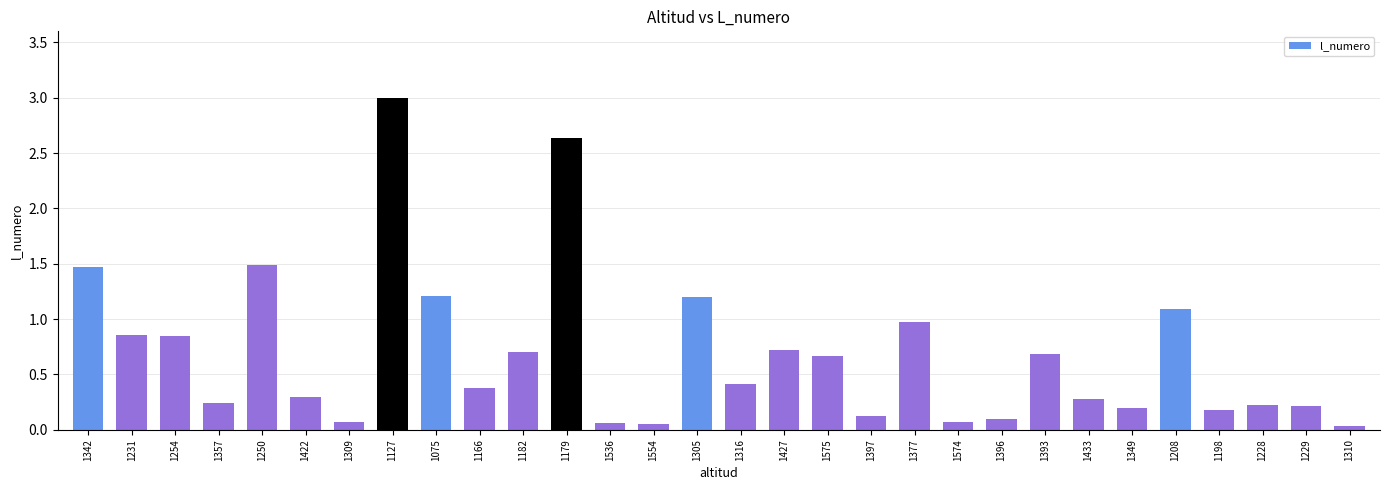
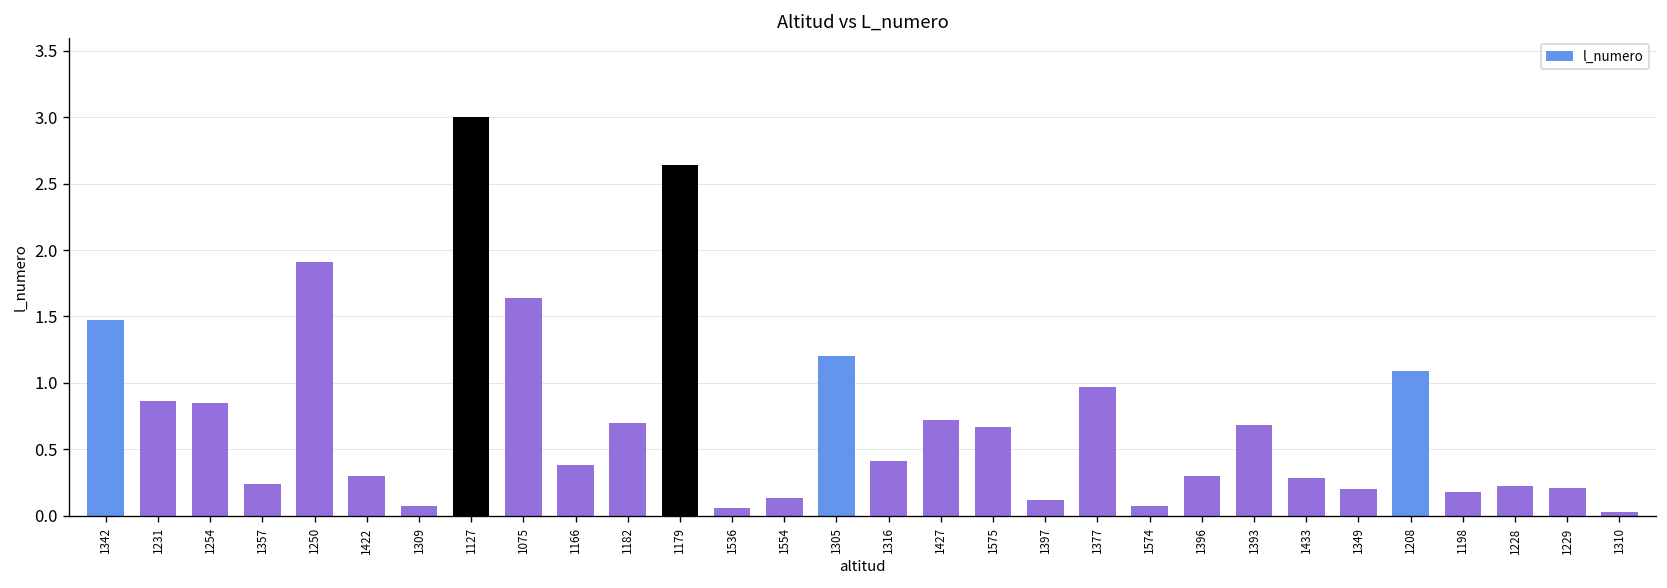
1250: 1.49 -> 1.91
1075: 1.21 -> 1.64
1554: 0.05 -> 0.13
1396: 0.1 -> 0.3
